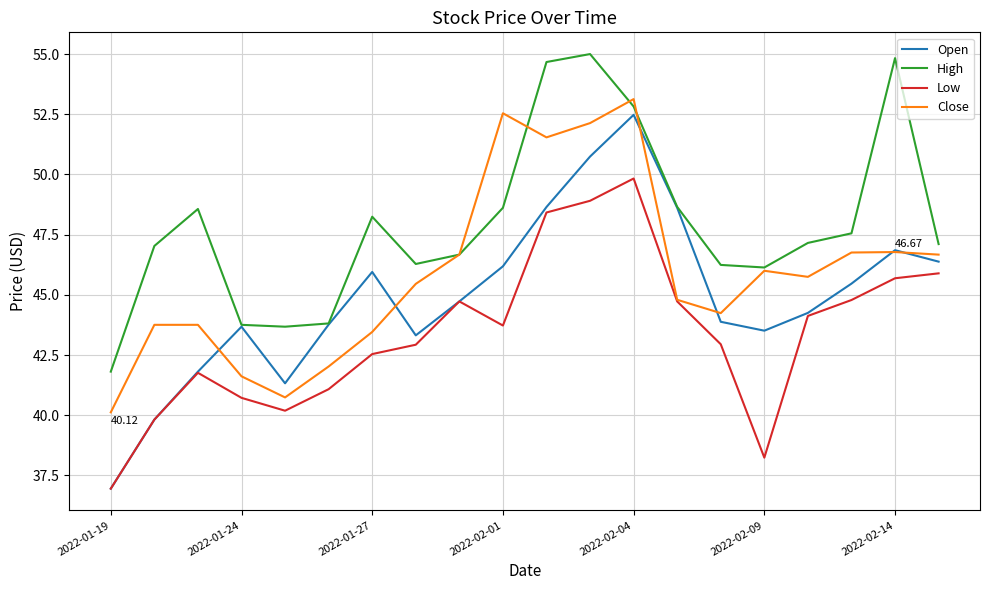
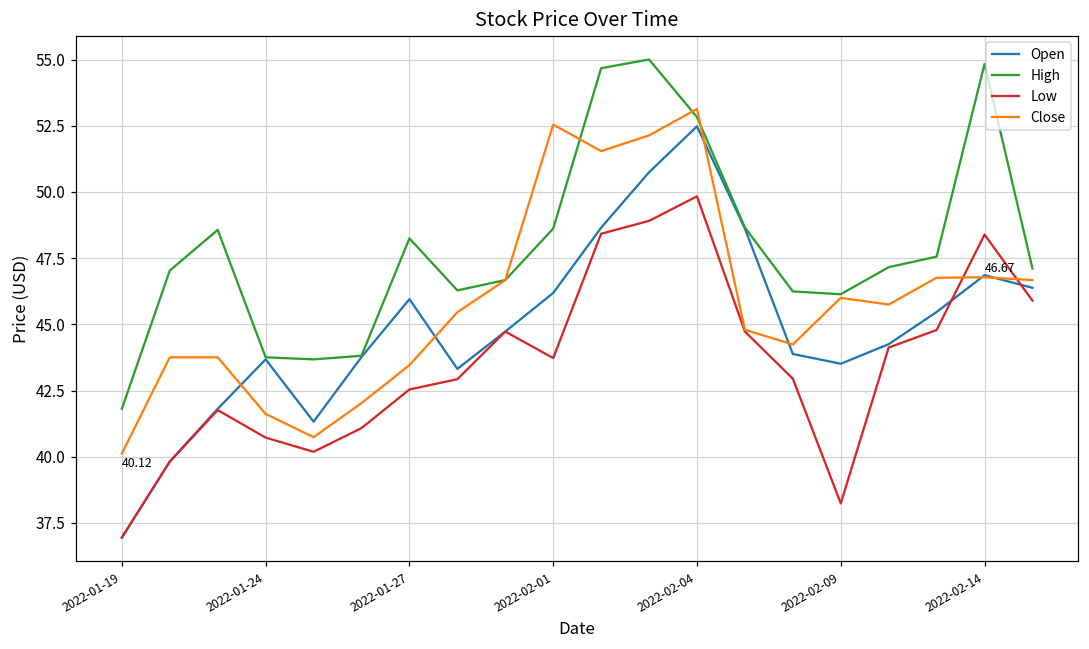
Low, 2022-02-14: 45.7 -> 48.4
